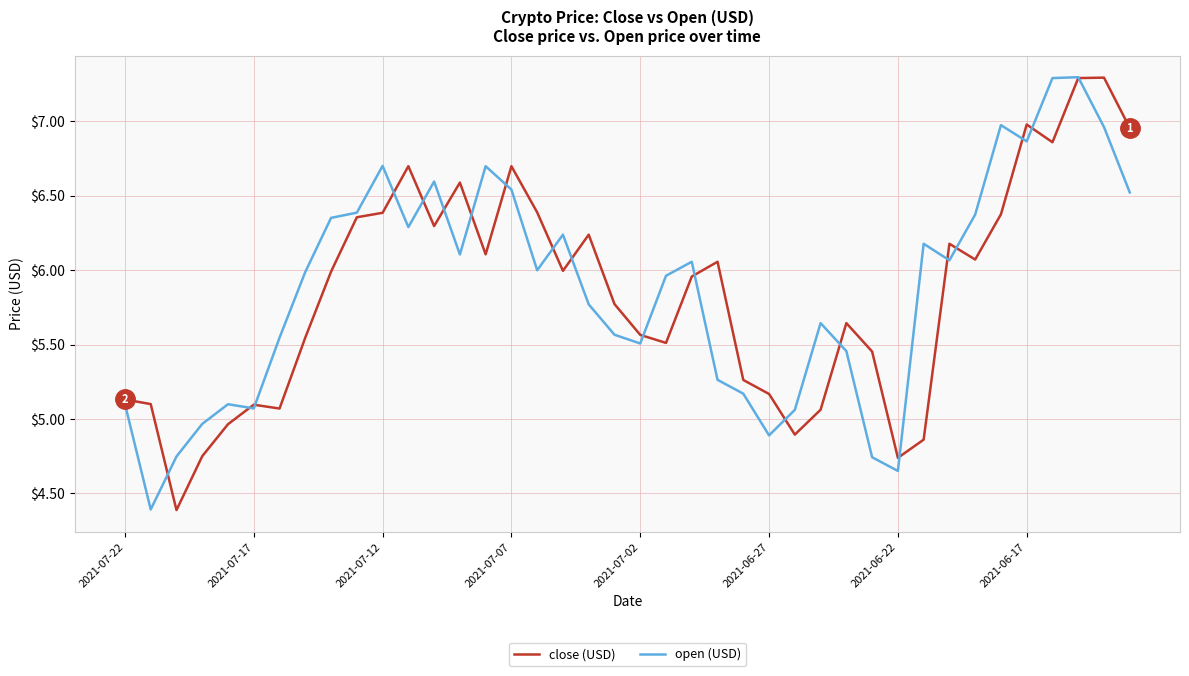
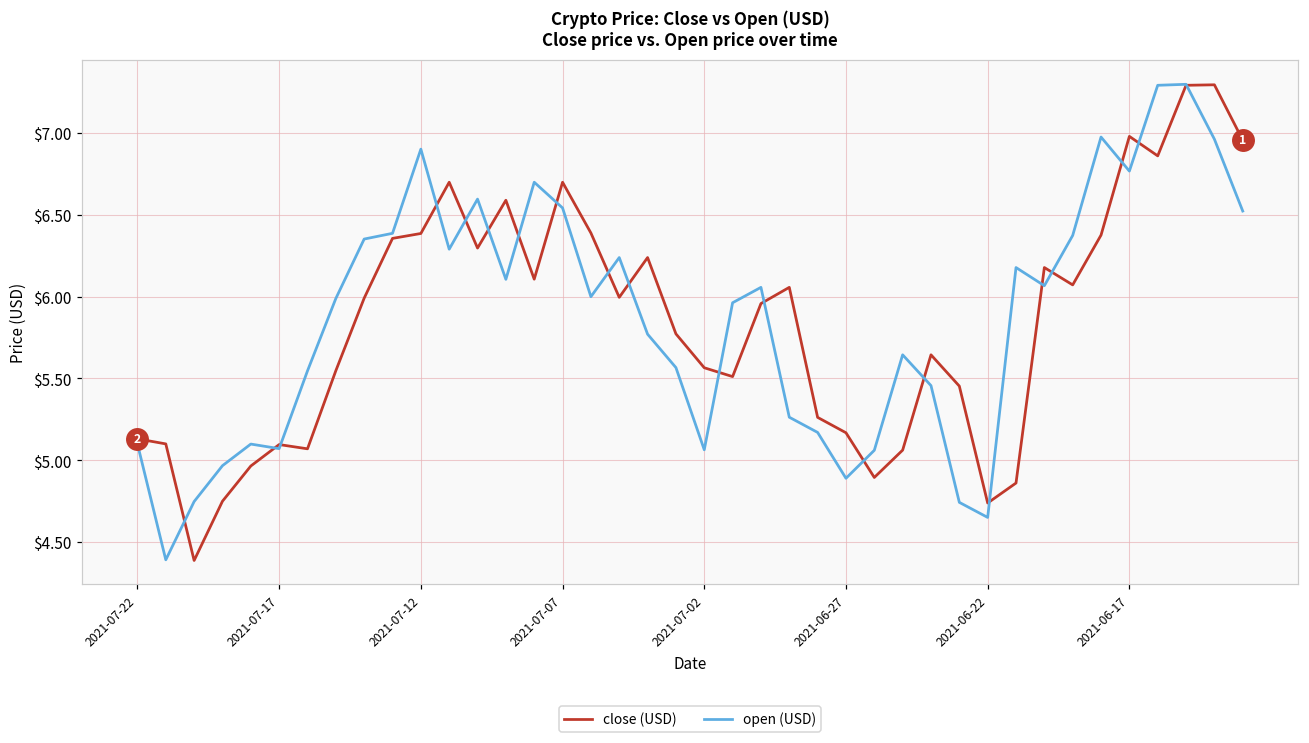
open (USD), 2021-07-12: $6.7 -> $6.9
open (USD), 2021-07-02: $5.51 -> $5.06
open (USD), 2021-06-17: $6.87 -> $6.77
